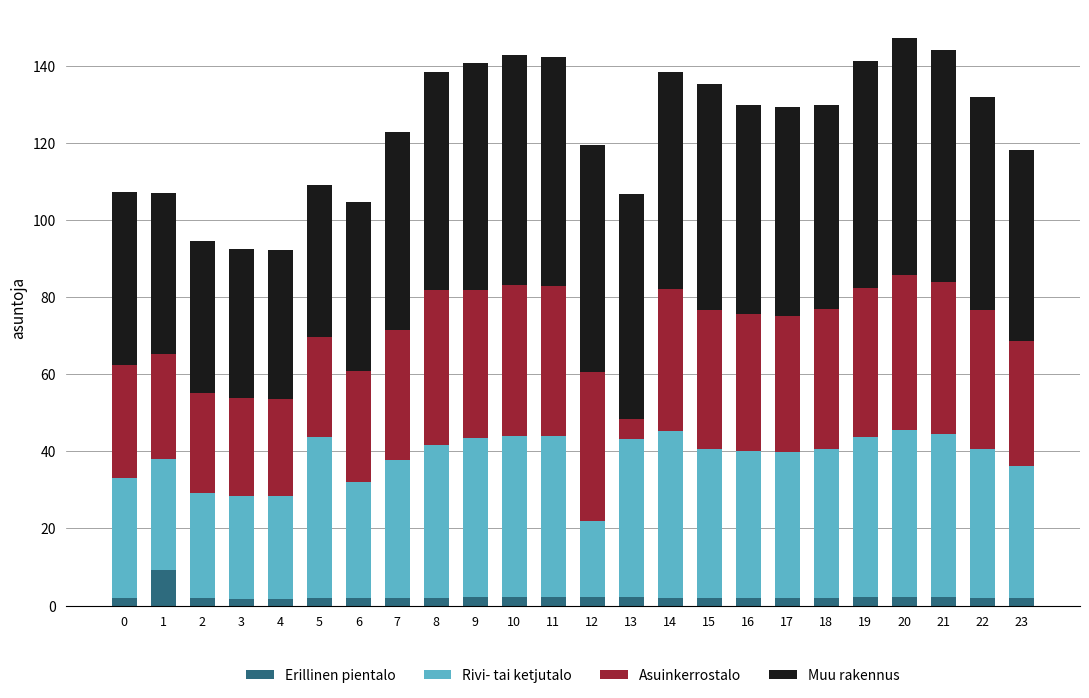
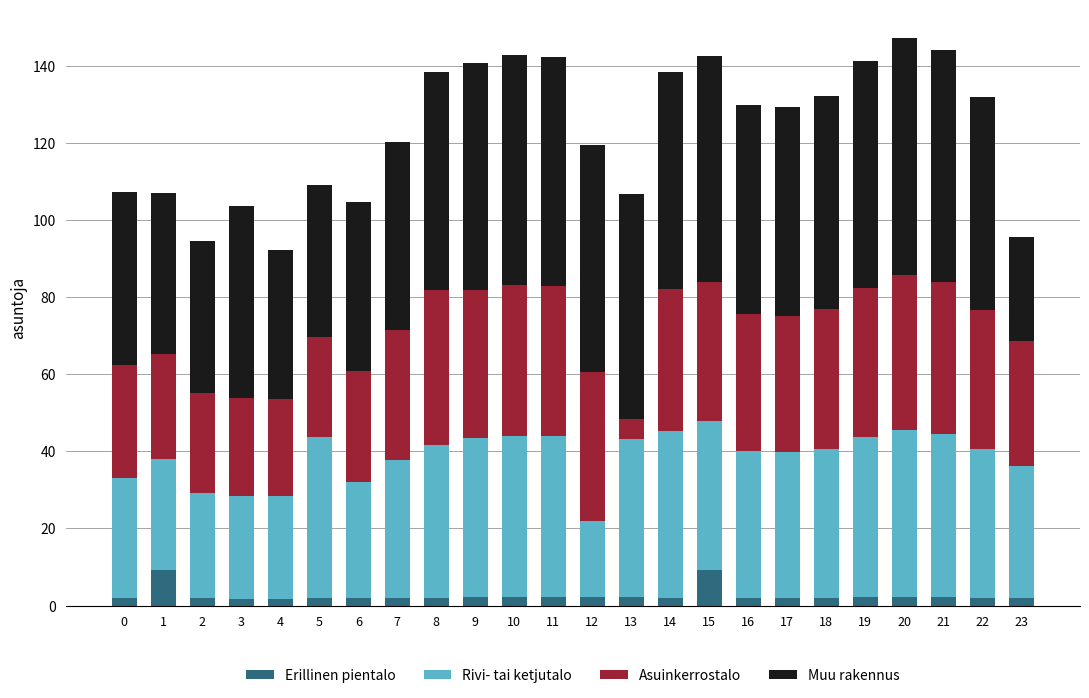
Muu rakennus, 3: 39 -> 50
Muu rakennus, 7: 51 -> 49
Erillinen pientalo, 15: 2 -> 9
Muu rakennus, 18: 53 -> 55
Muu rakennus, 23: 49 -> 27
